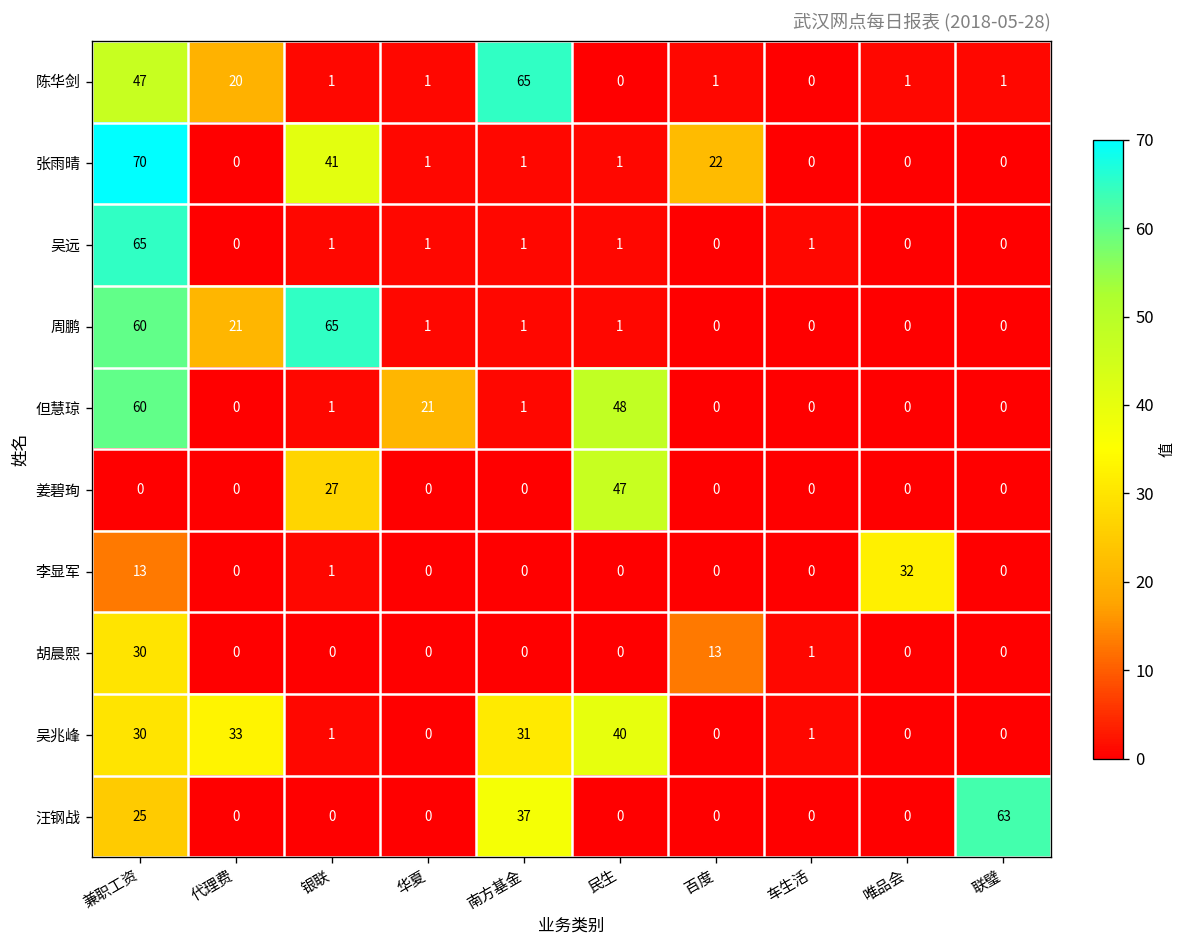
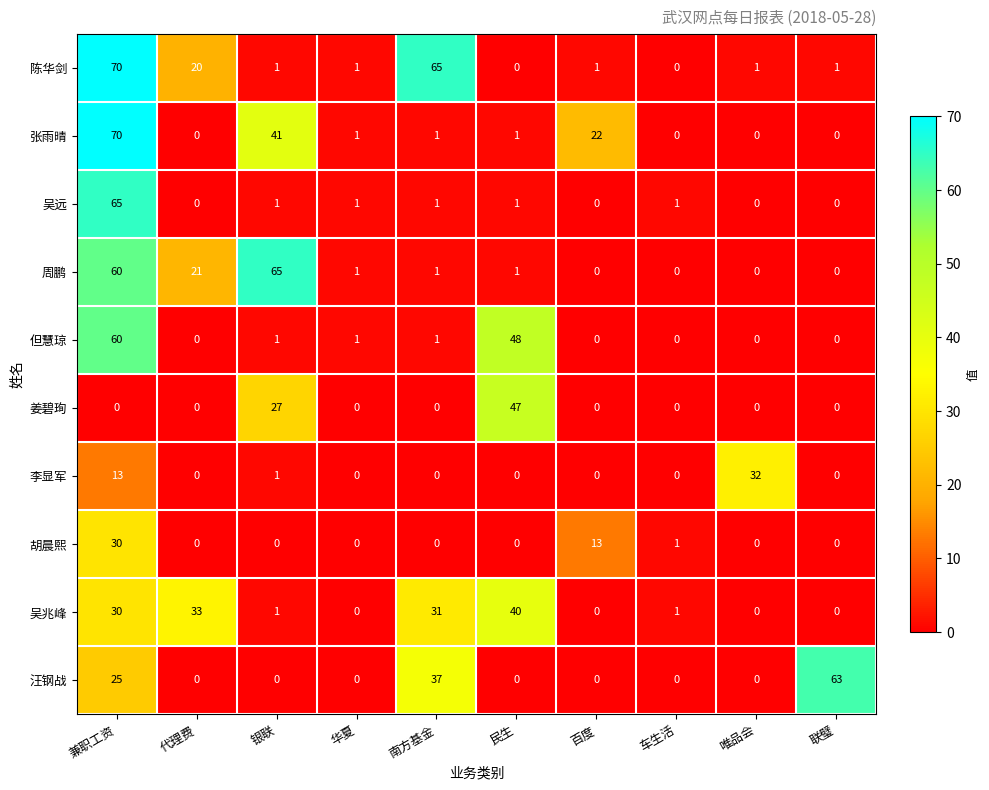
陈华剑, 兼职工资: 47 -> 70
但慧琼, 华夏: 21 -> 1
